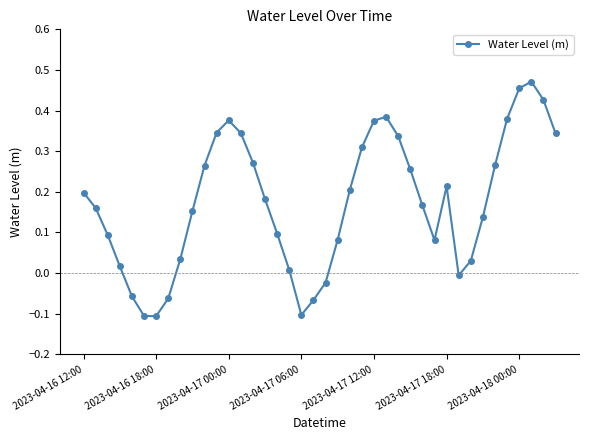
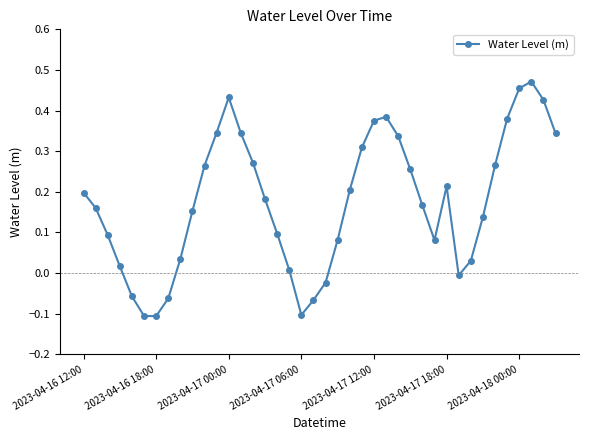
2023-04-17 00:00: 0.38 -> 0.43
